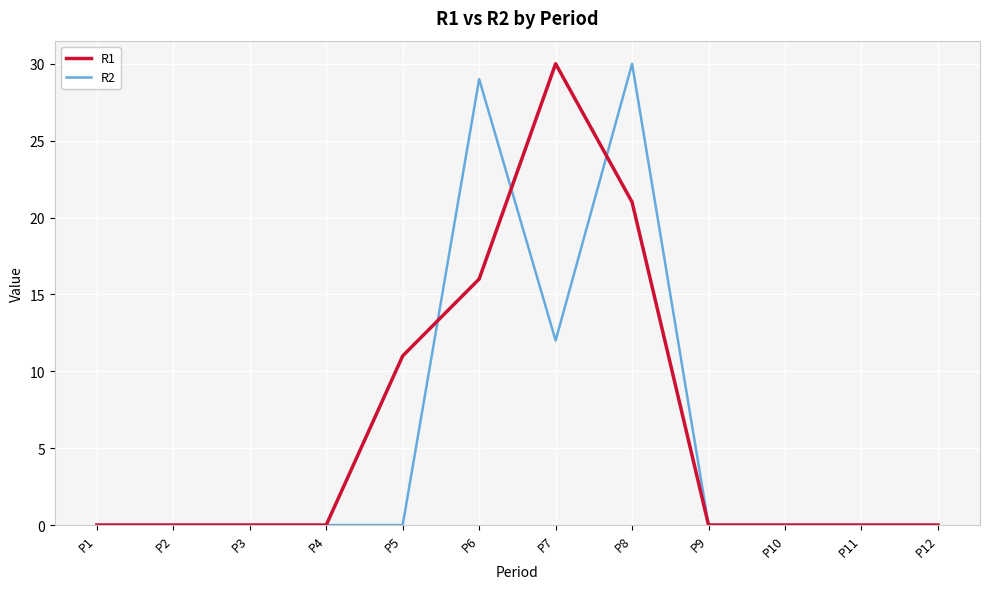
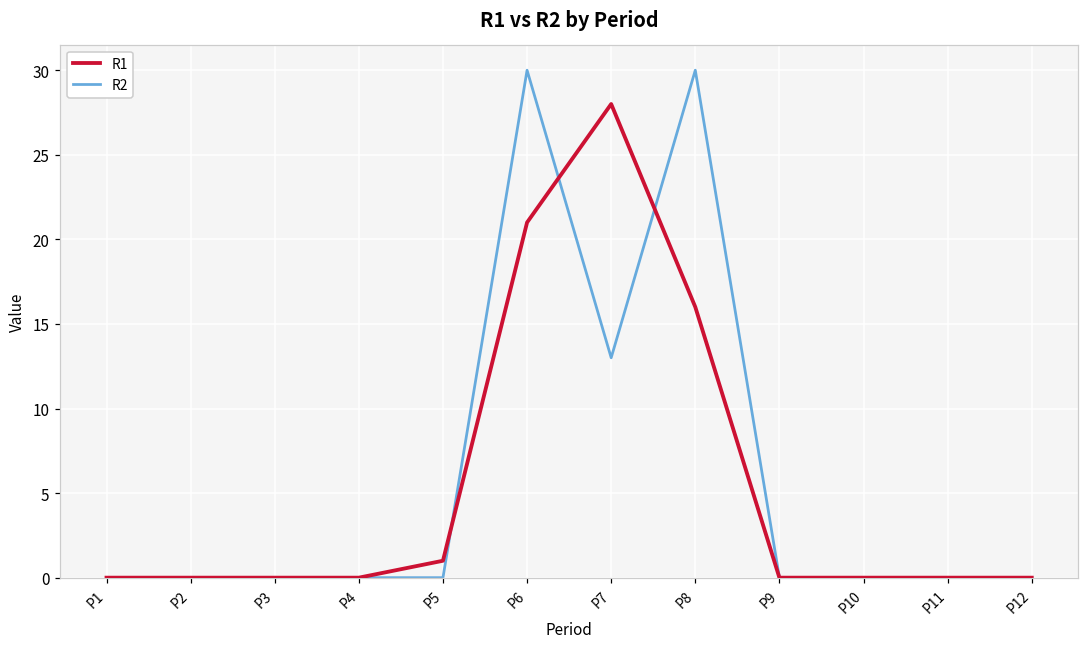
R1, P5: 11 -> 1
R1, P6: 16 -> 21
R2, P6: 29 -> 30
R1, P7: 30 -> 28
R2, P7: 12 -> 13
R1, P8: 21 -> 16
